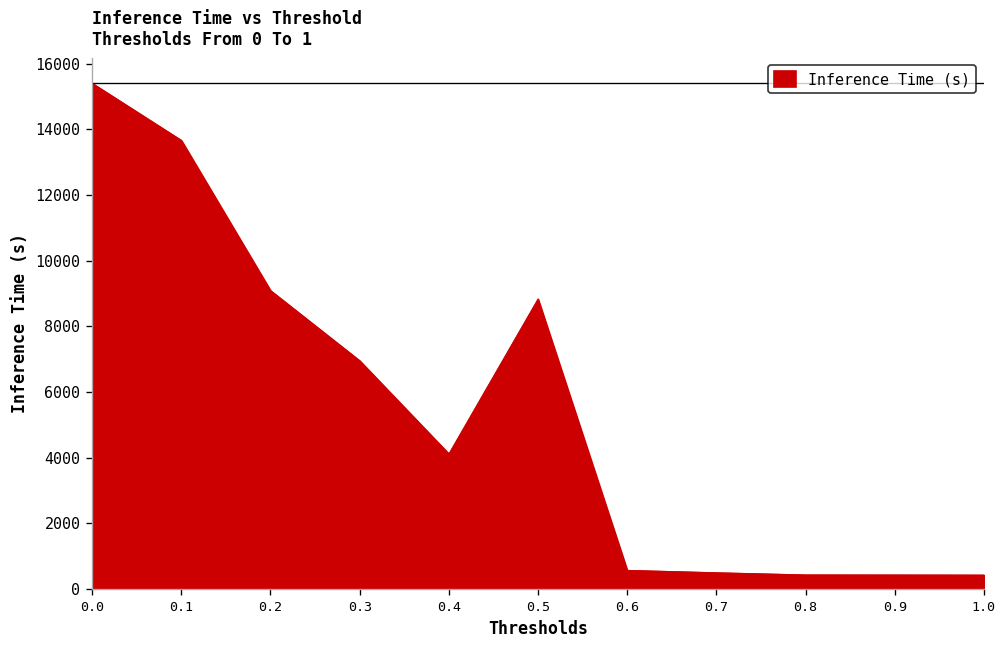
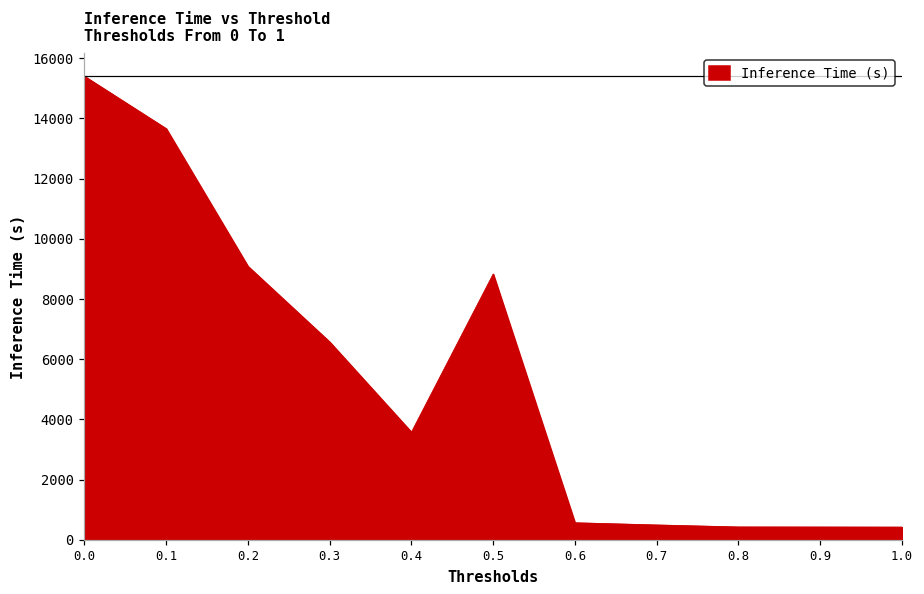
0.3: 7000 -> 6600
0.4: 4100 -> 3600
